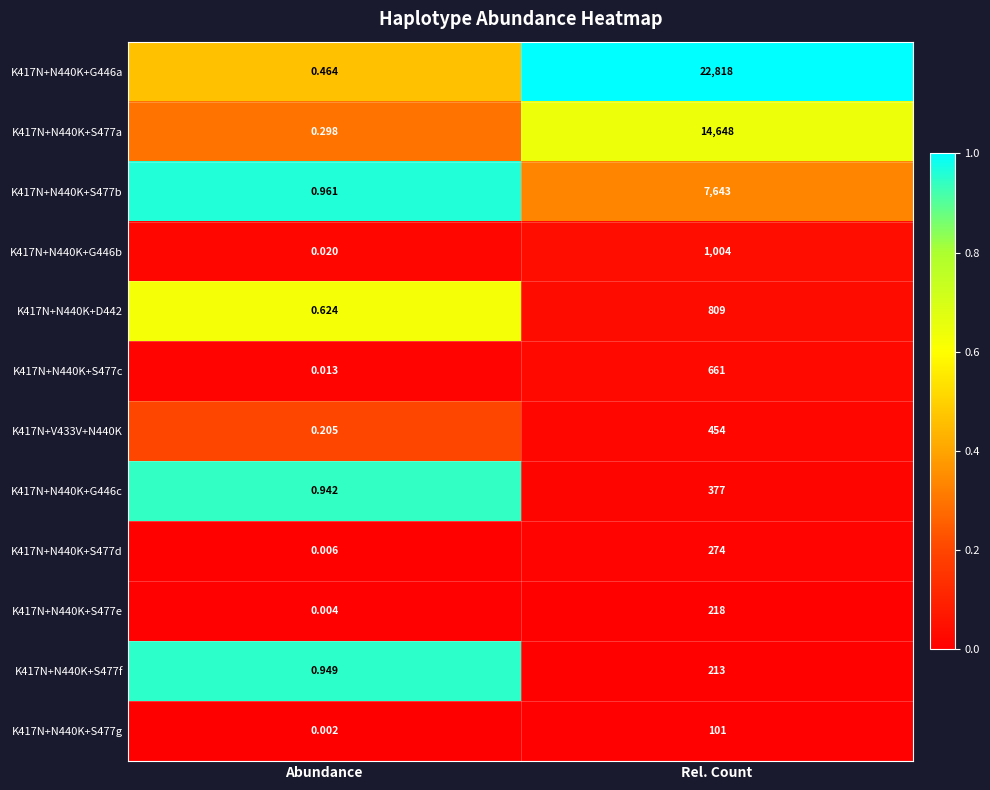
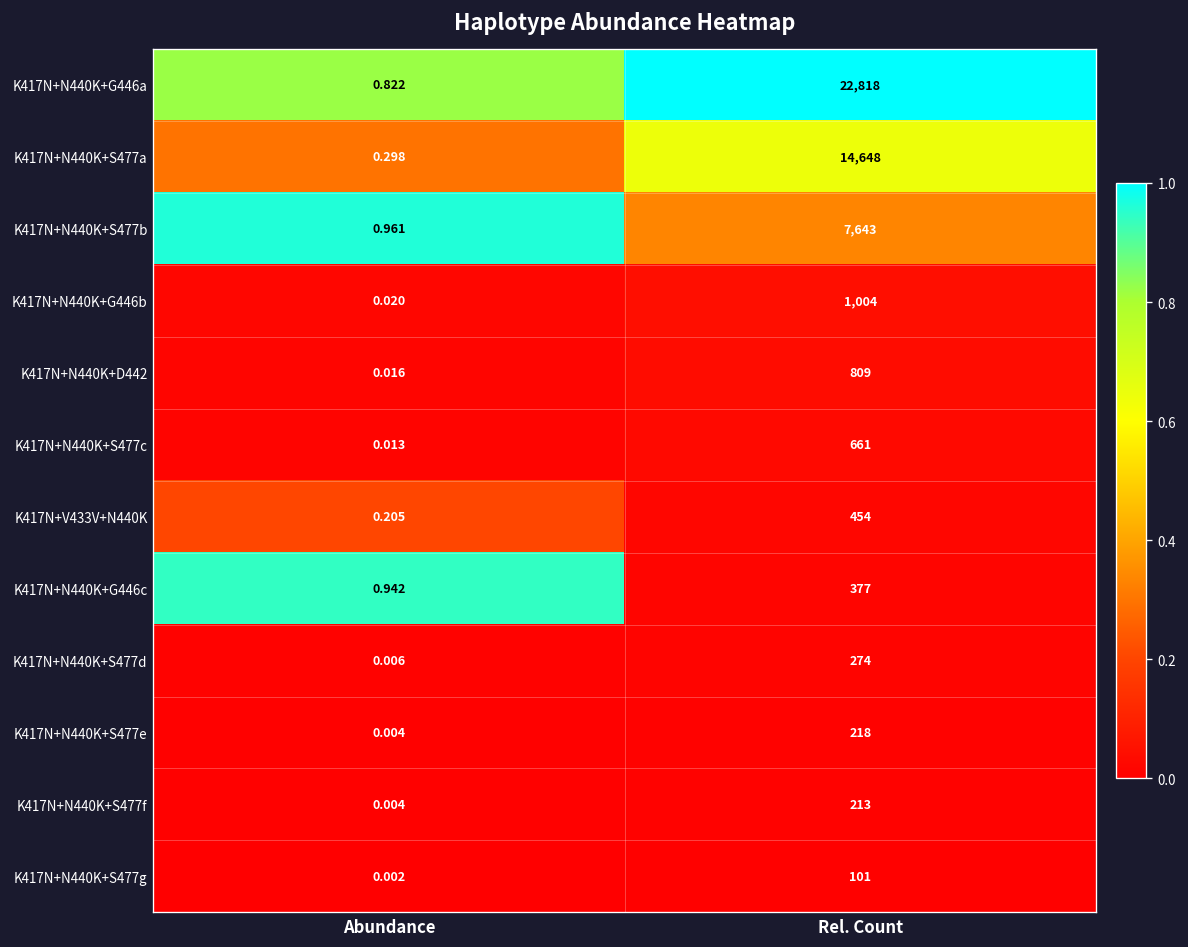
K417N+N440K+G446a, Abundance: 0.464 -> 0.822
K417N+N440K+D442, Abundance: 0.624 -> 0.016
K417N+N440K+S477f, Abundance: 0.949 -> 0.004
